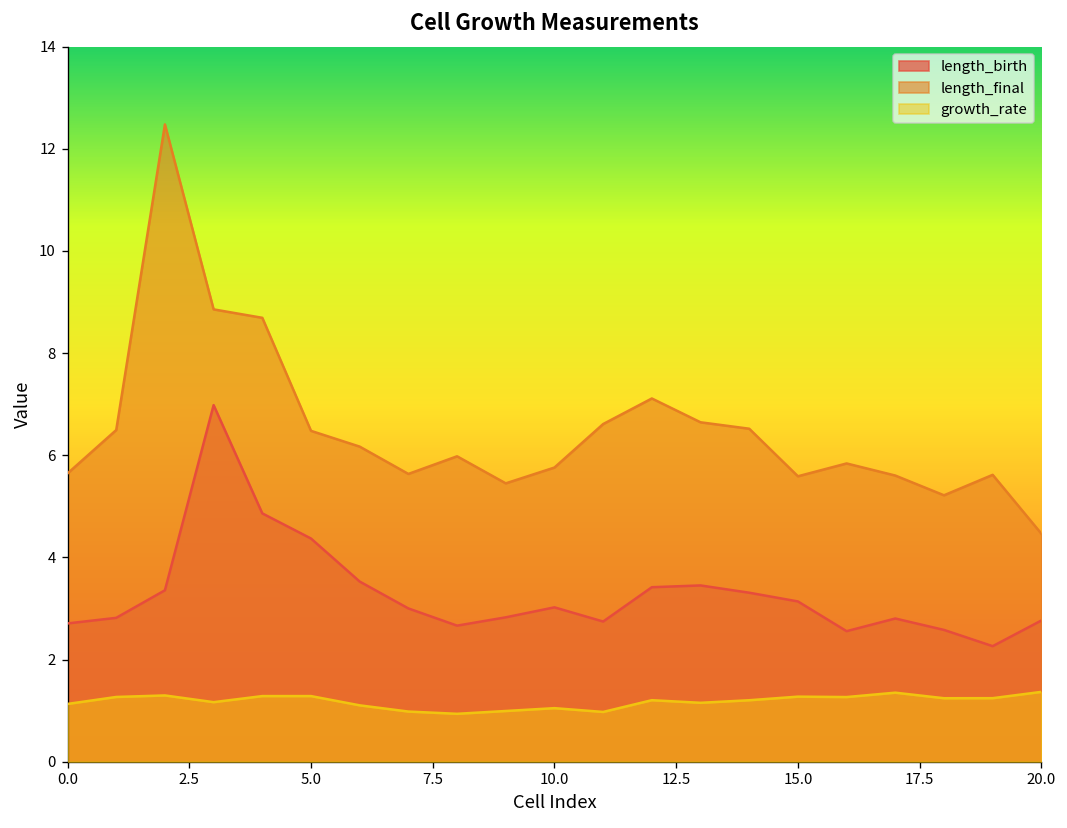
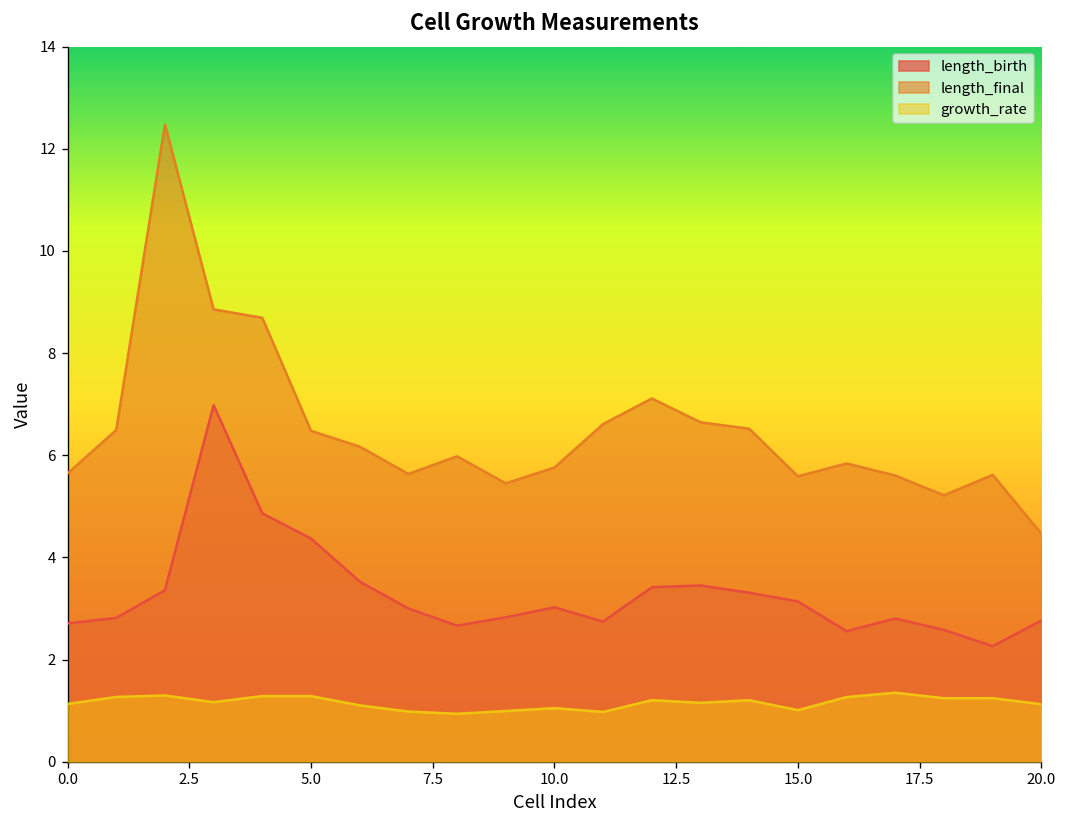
growth_rate, 15.0: 1.3 -> 1.0
growth_rate, 20.0: 1.4 -> 1.1
